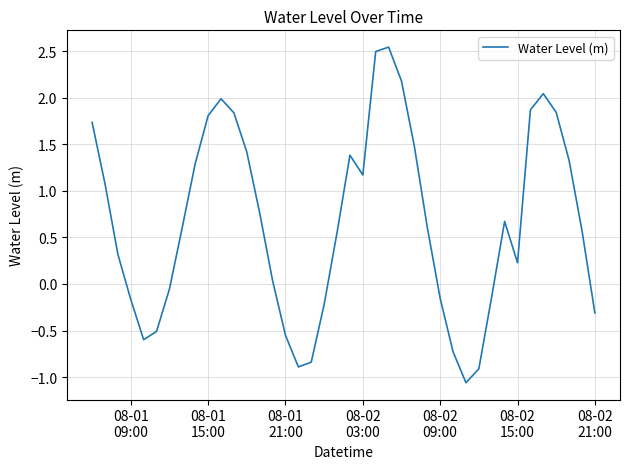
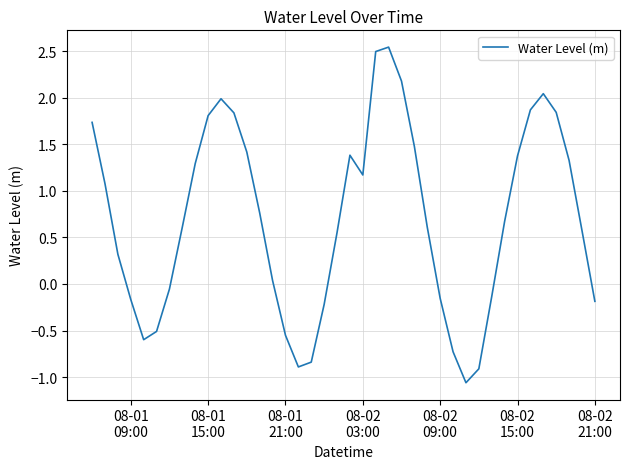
08-02 15:00: 0.2 -> 1.4
08-02 21:00: -0.3 -> -0.2
